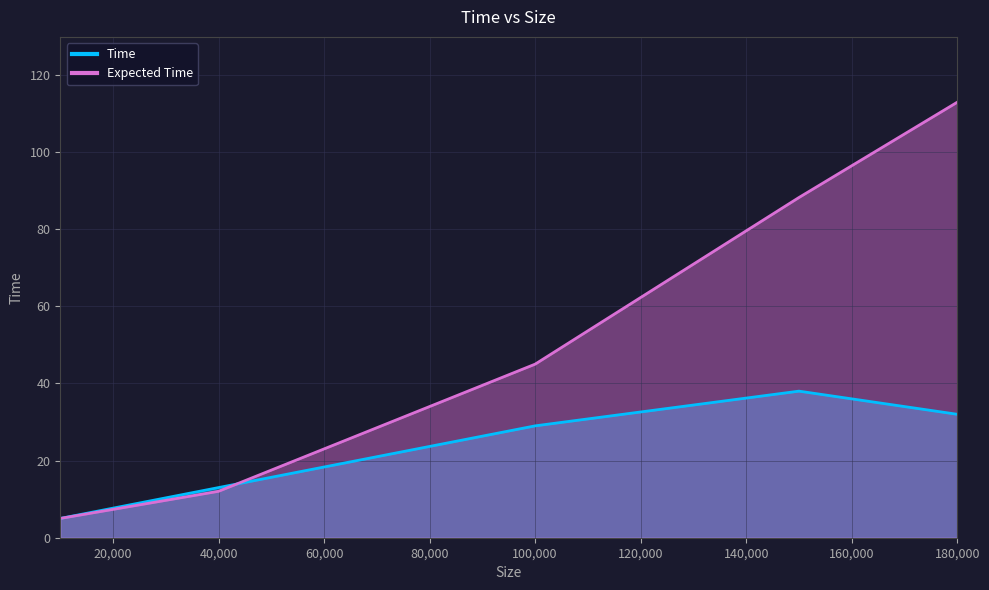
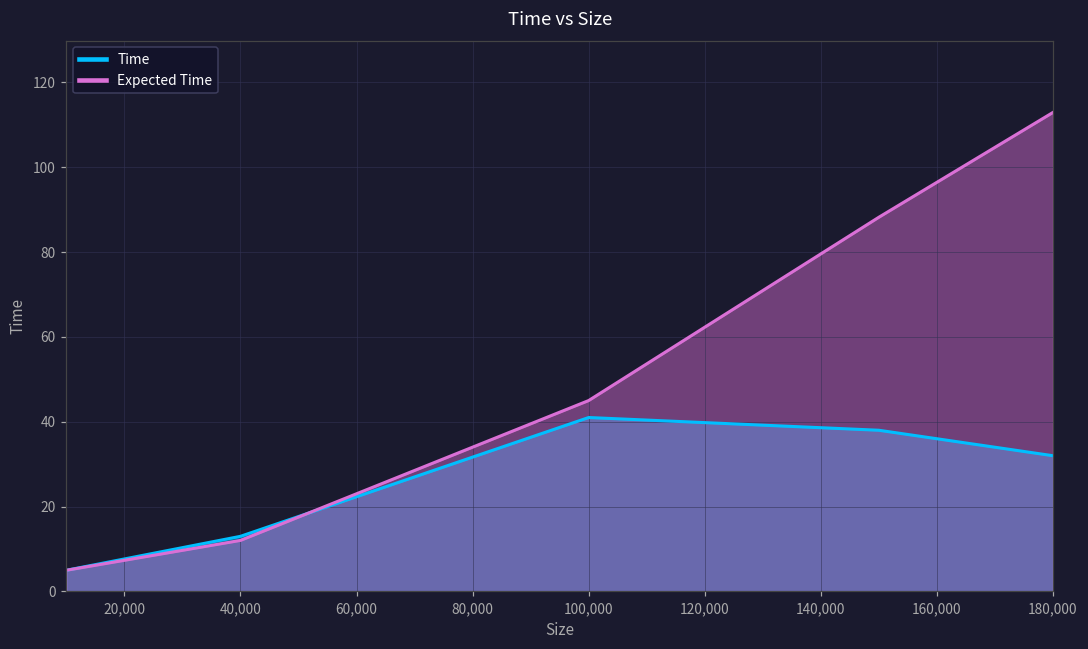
Time, 100,000: 29 -> 41
